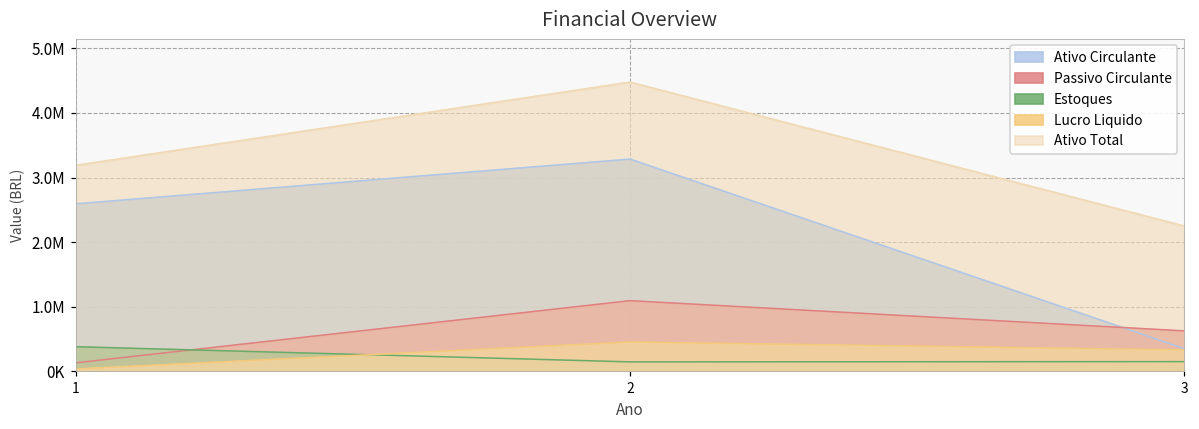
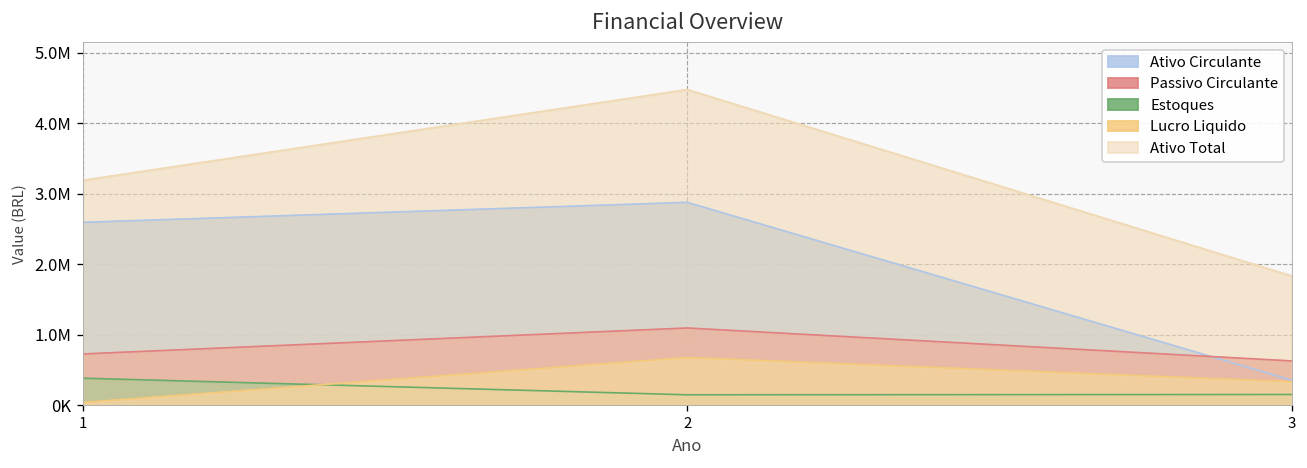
Passivo Circulante, 1: 100000 -> 700000
Ativo Circulante, 2: 3300000 -> 2900000
Lucro Liquido, 2: 500000 -> 700000
Ativo Total, 3: 2300000 -> 1800000
